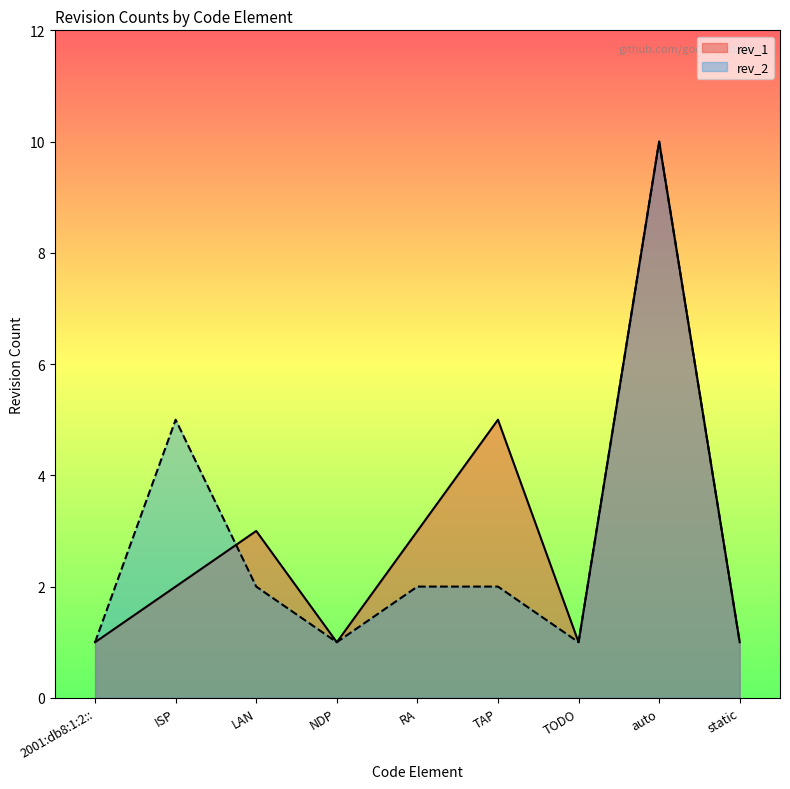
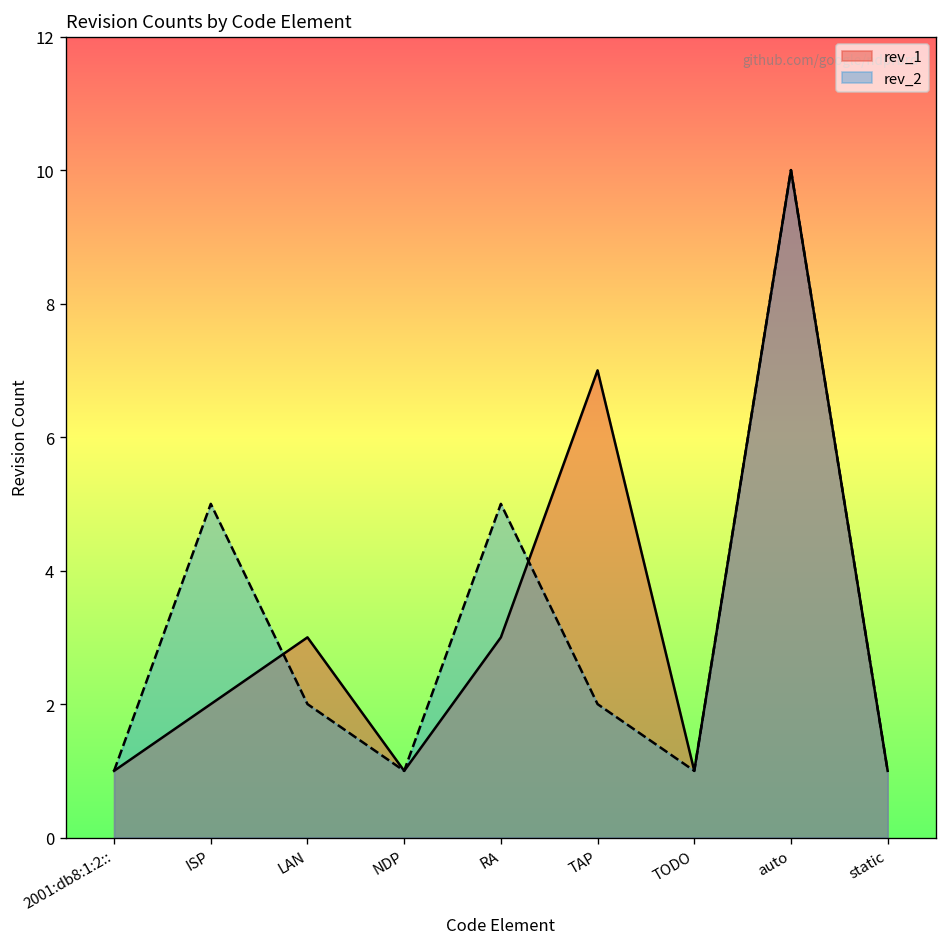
rev_2, RA: 2 -> 5
rev_1, TAP: 5 -> 7
